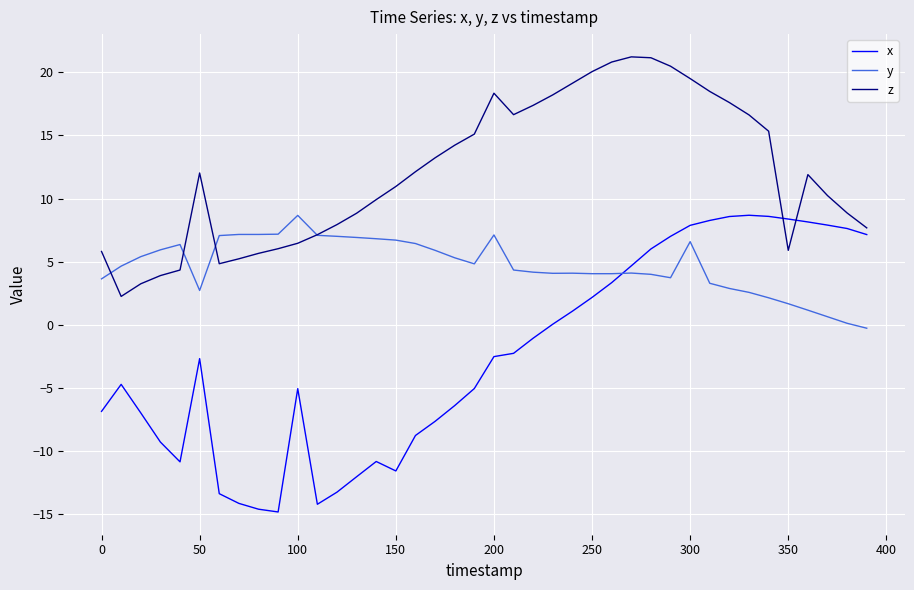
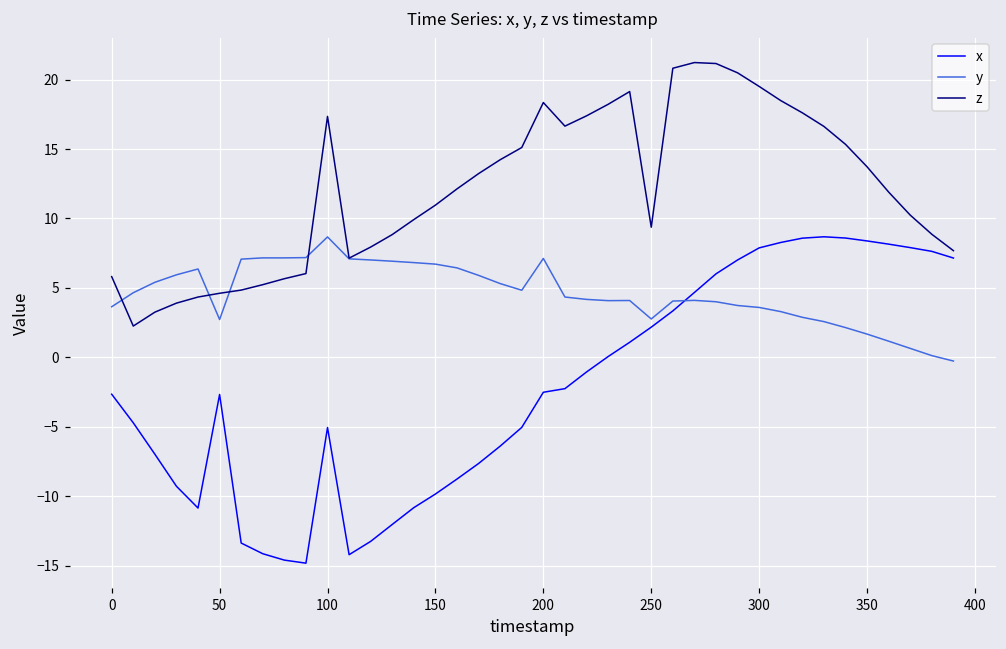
x, 0: -6.9 -> -2.7
z, 50: 12.0 -> 4.6
z, 100: 6.5 -> 17.4
x, 150: -11.6 -> -9.9
y, 250: 4.1 -> 2.8
z, 250: 20.1 -> 9.4
y, 300: 6.6 -> 3.6
z, 350: 5.9 -> 13.7
